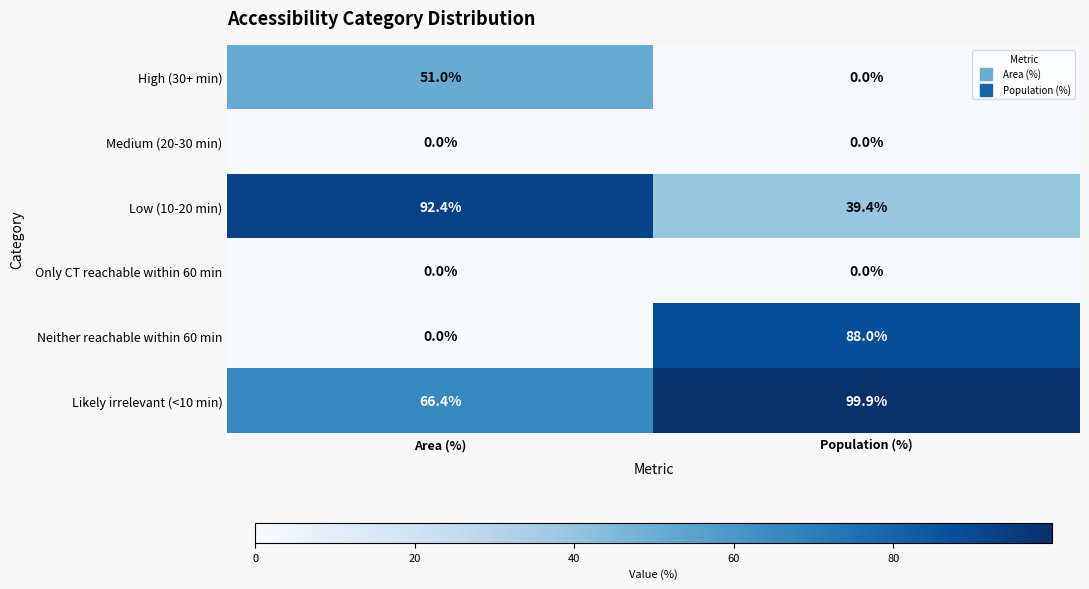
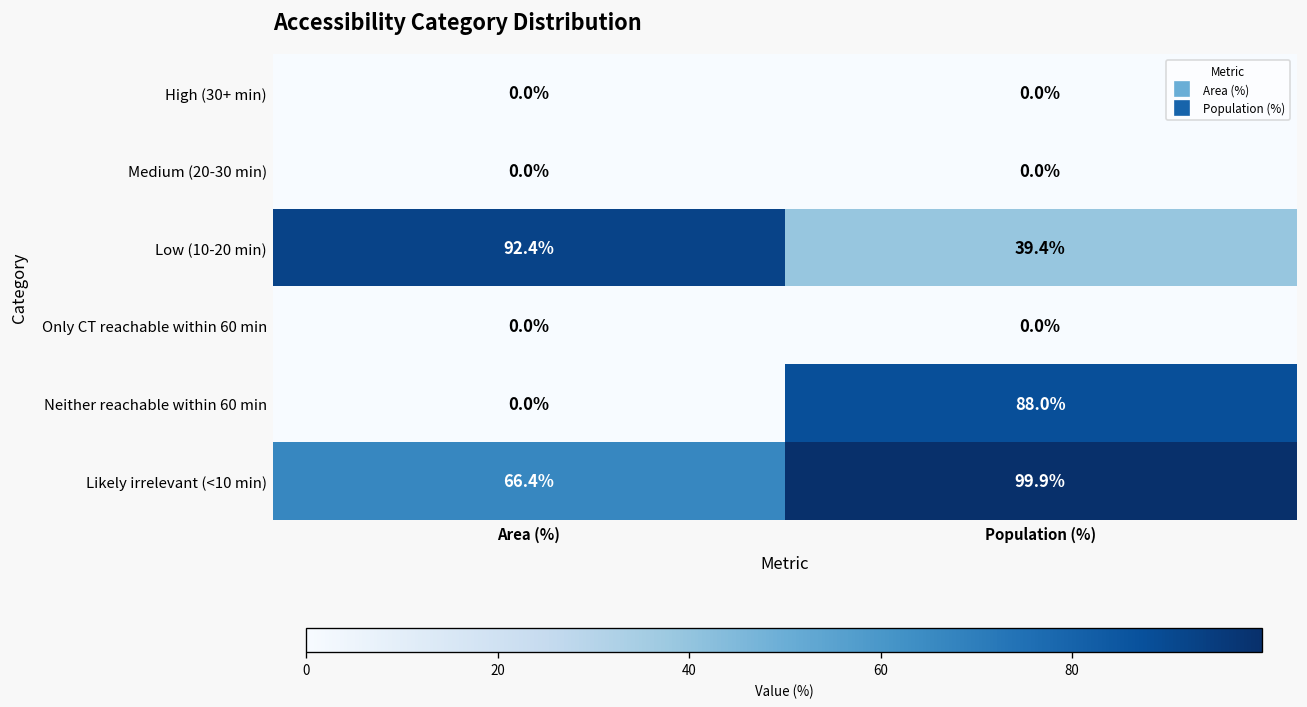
High (30+ min), Area (%): 51.0% -> 0.0%
